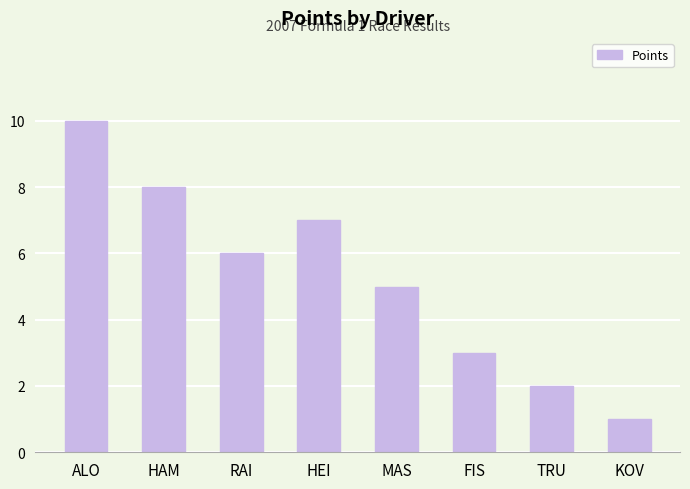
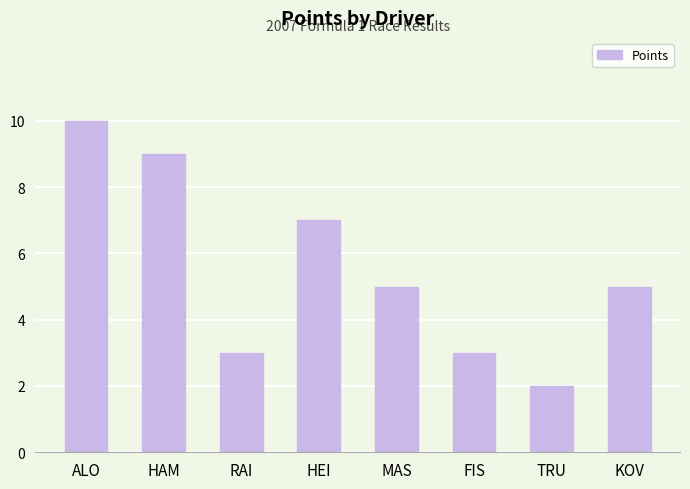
HAM: 8 -> 9
RAI: 6 -> 3
KOV: 1 -> 5
